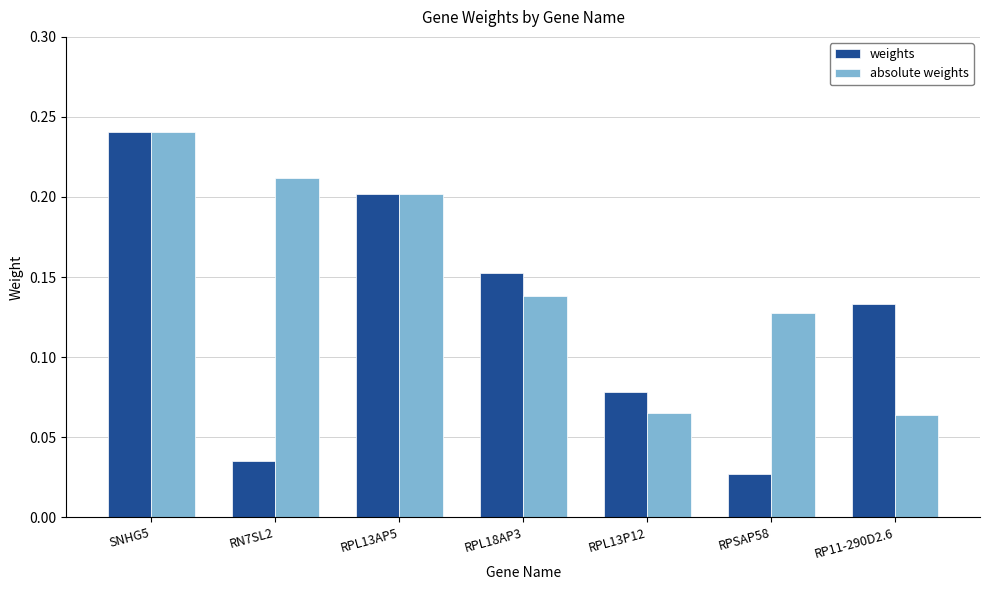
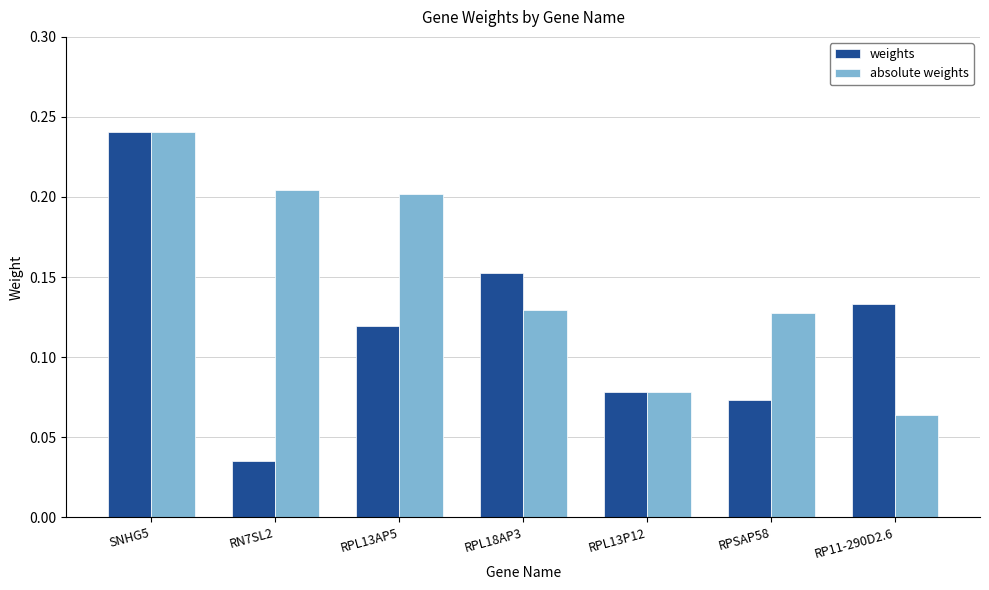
absolute weights, RN7SL2: 0.212 -> 0.204
weights, RPL13AP5: 0.202 -> 0.120
absolute weights, RPL18AP3: 0.138 -> 0.129
absolute weights, RPL13P12: 0.065 -> 0.078
weights, RPSAP58: 0.027 -> 0.073
